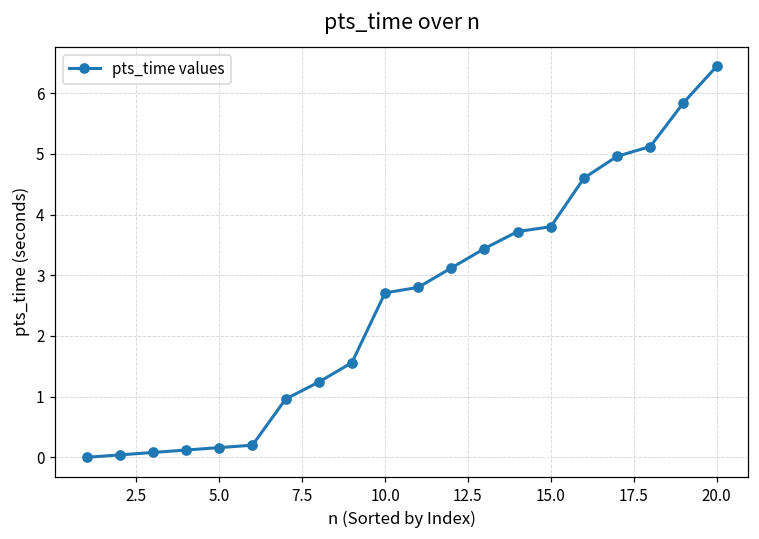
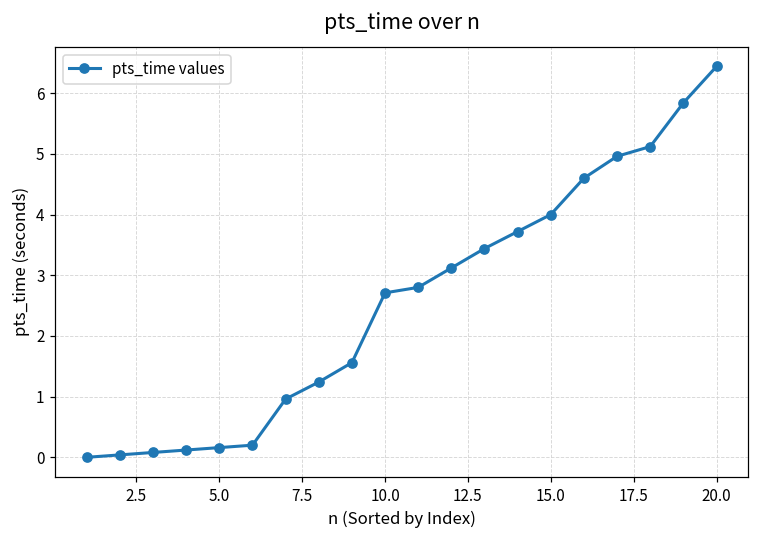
15.0: 3.8 -> 4.0
